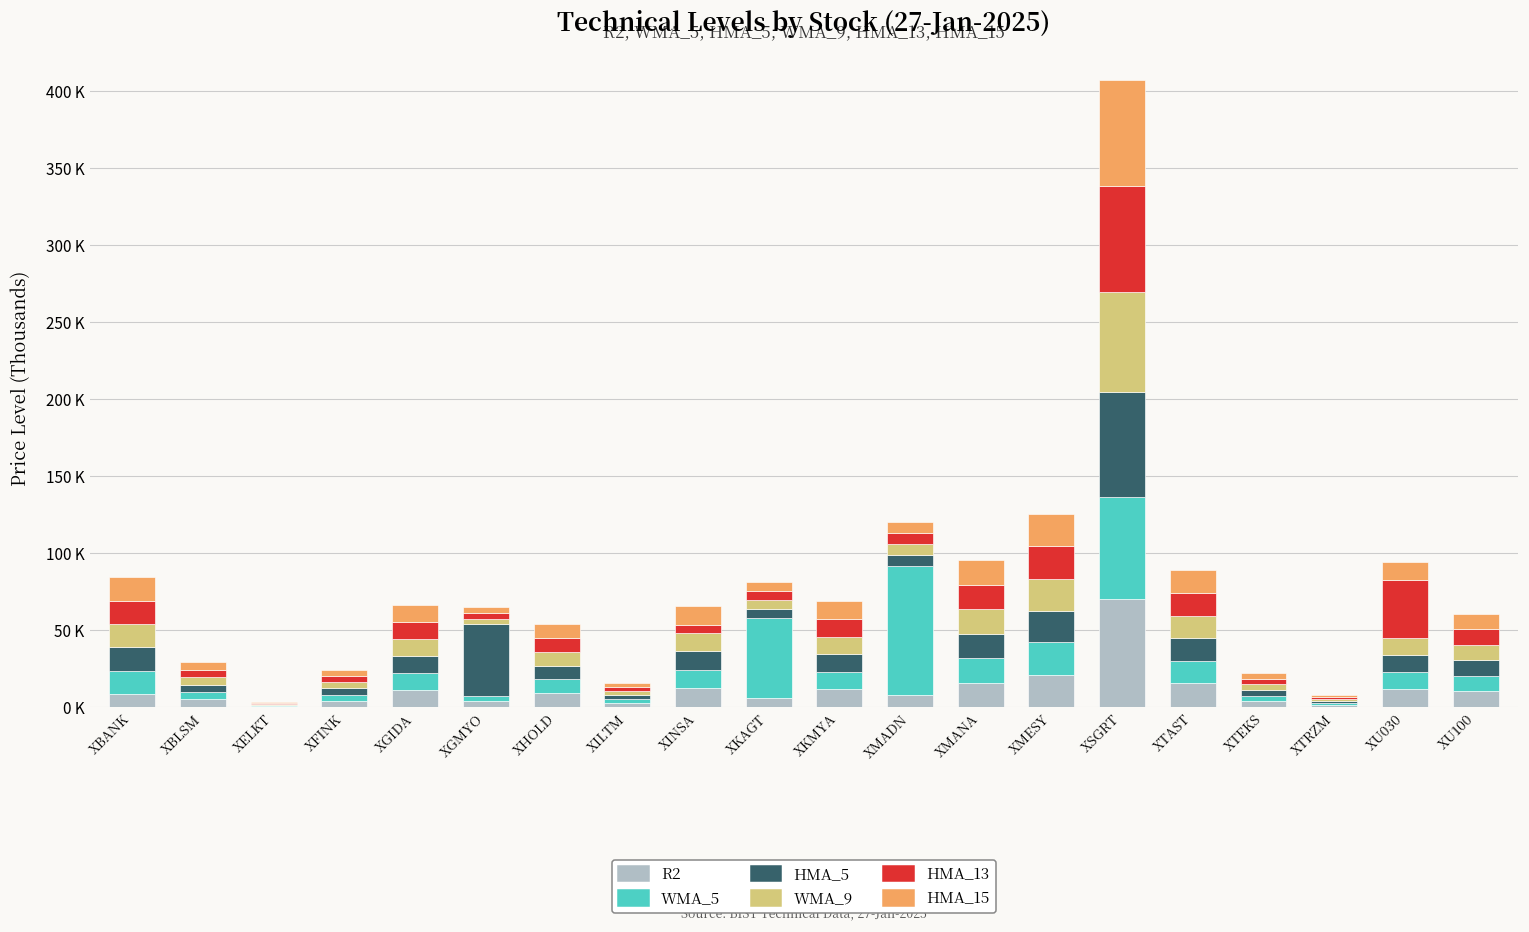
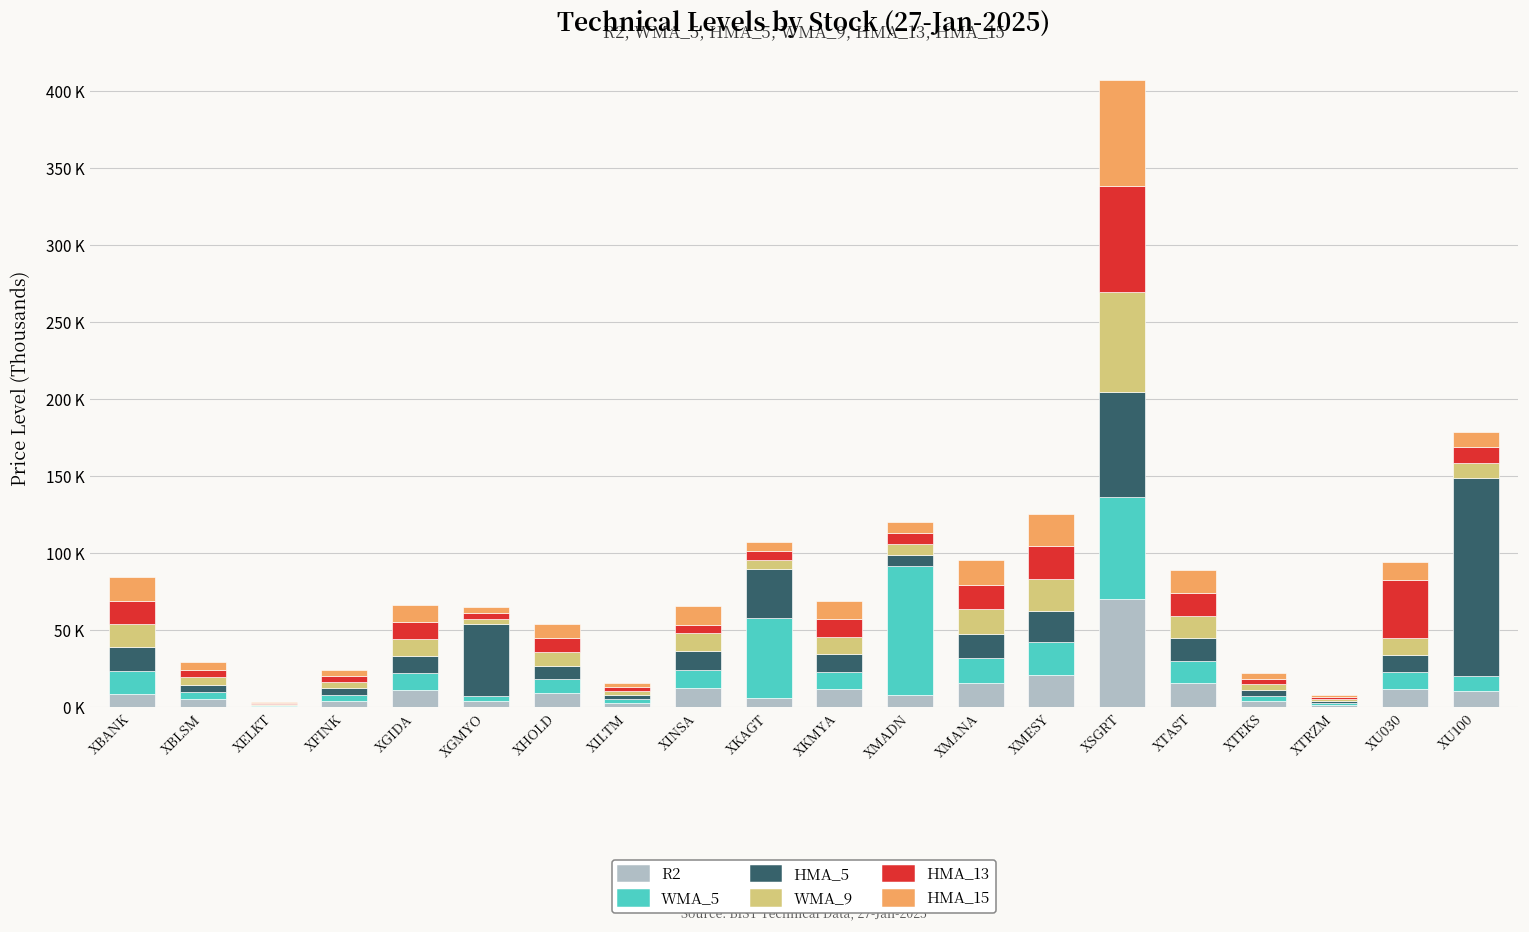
HMA_5, XKAGT: 6000 -> 32000
HMA_5, XU100: 10000 -> 128000
